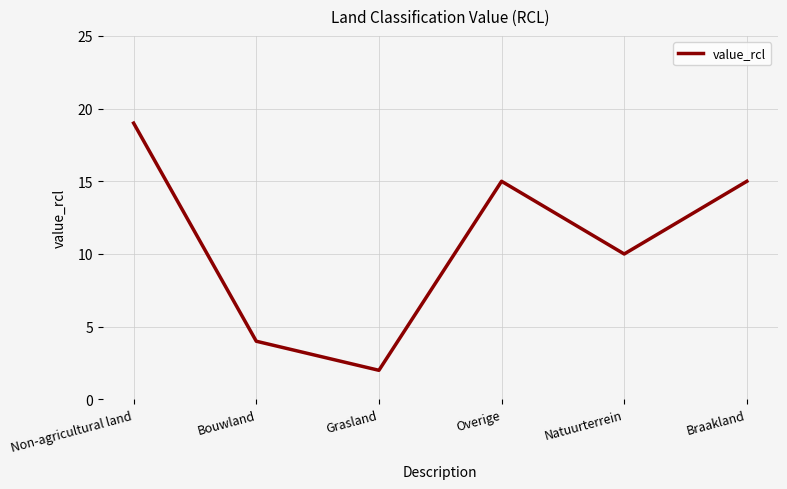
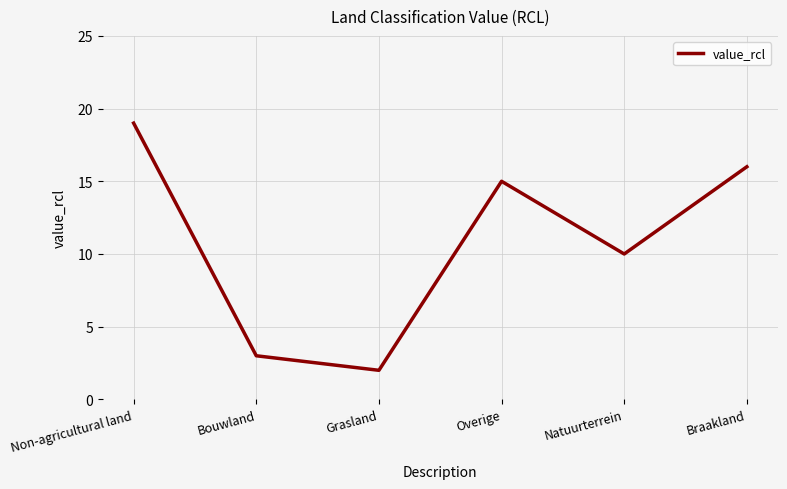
Bouwland: 4 -> 3
Braakland: 15 -> 16
